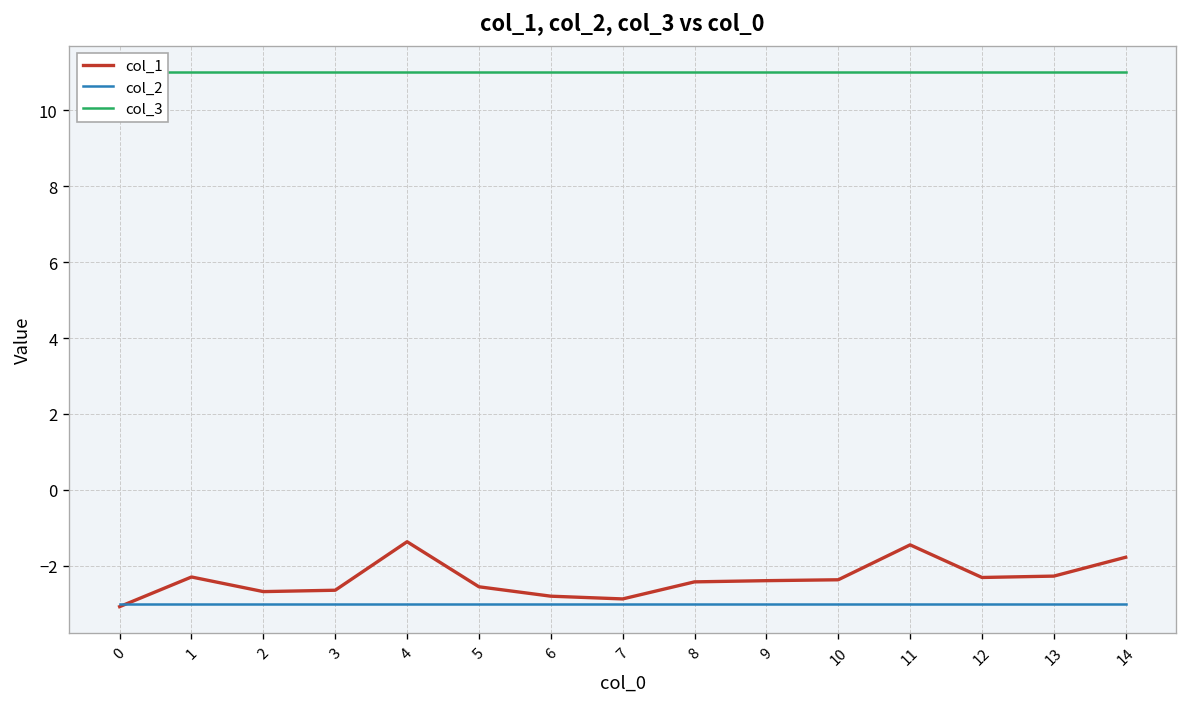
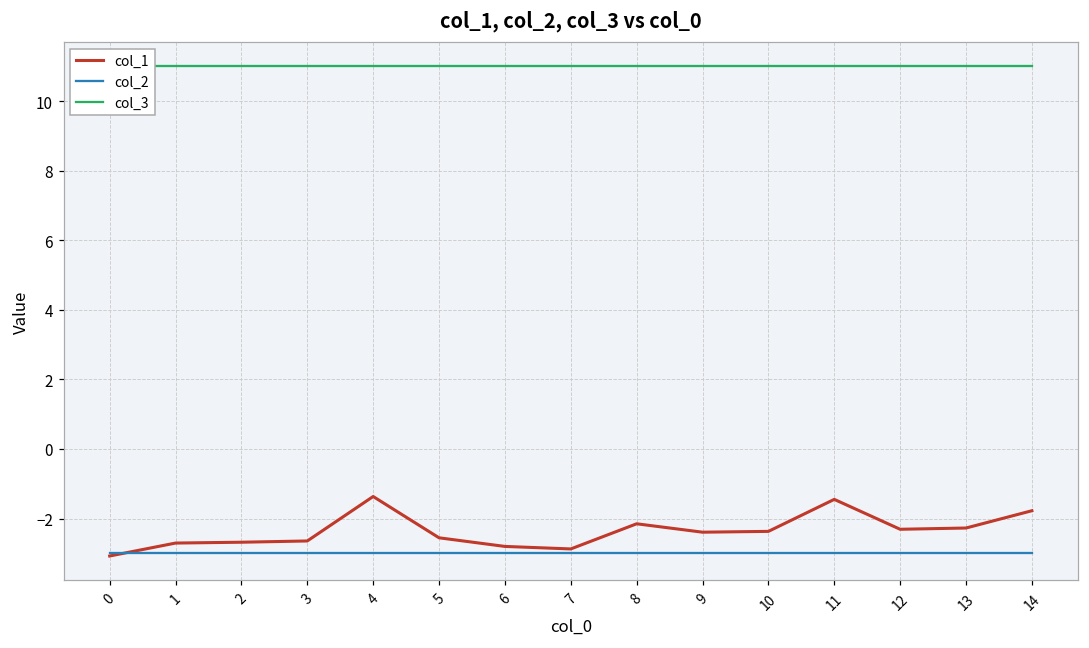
col_1, 1: -2.3 -> -2.7
col_1, 8: -2.4 -> -2.2
